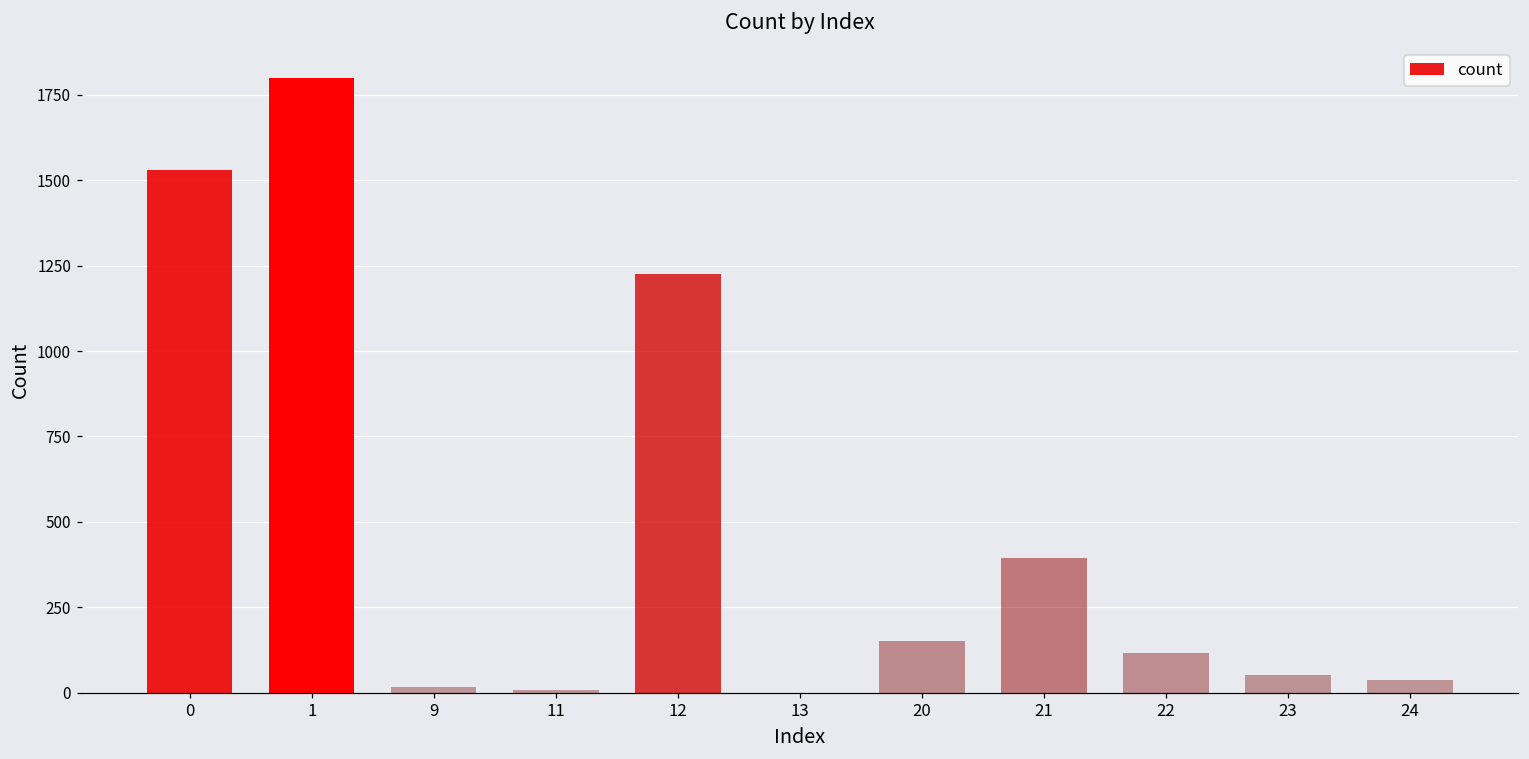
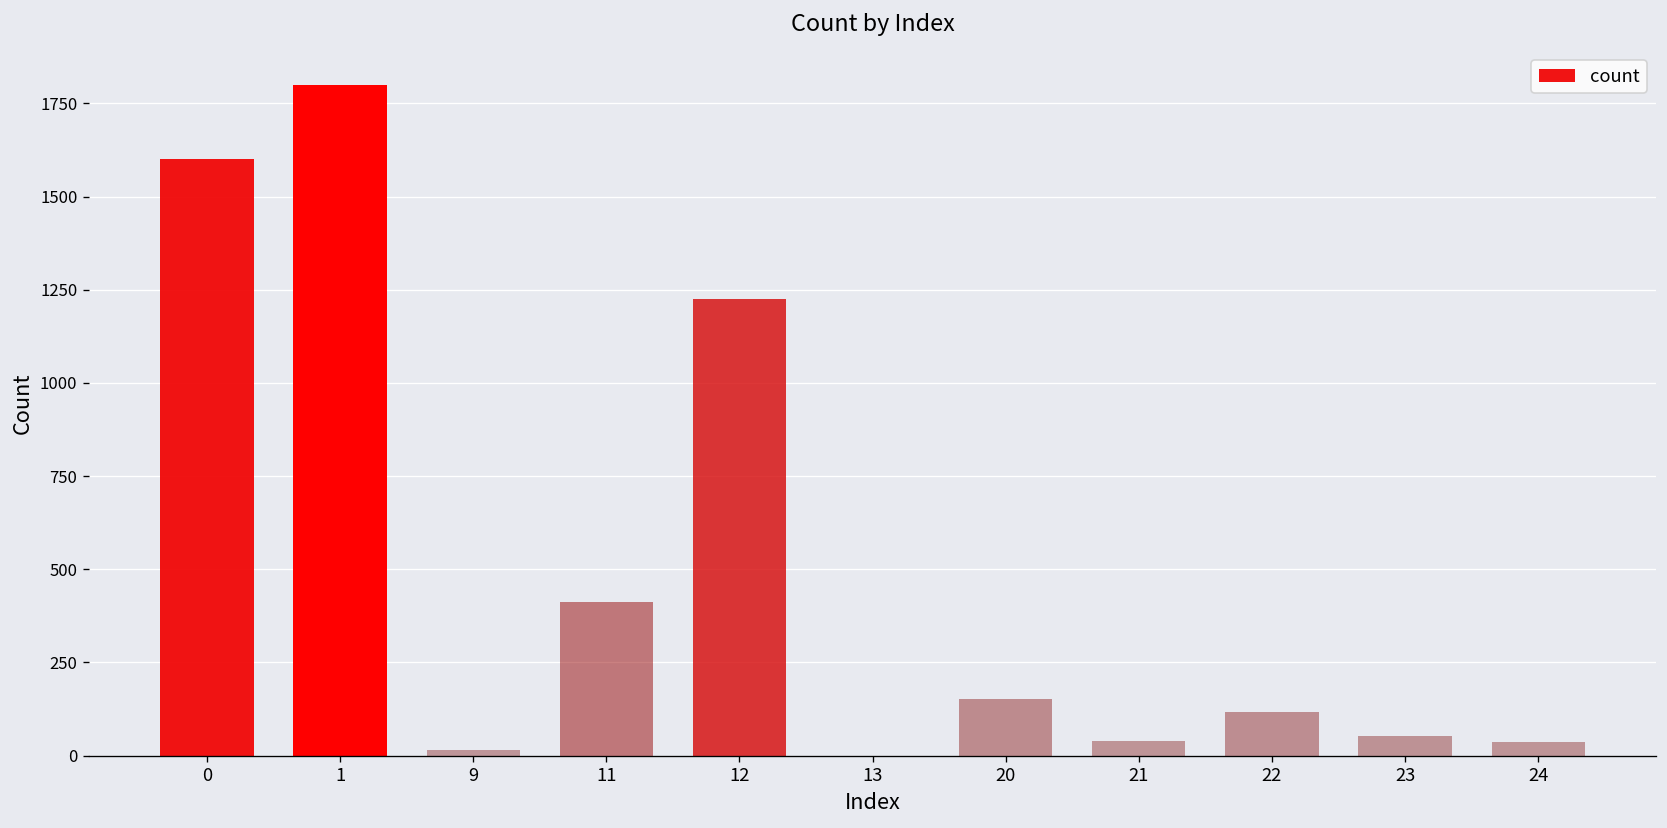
0: 1530 -> 1600
11: 10 -> 410
21: 390 -> 40
